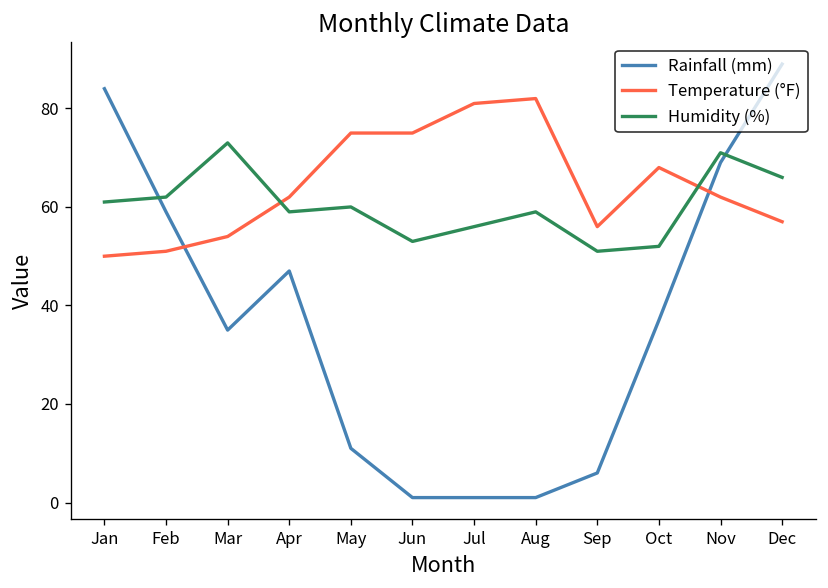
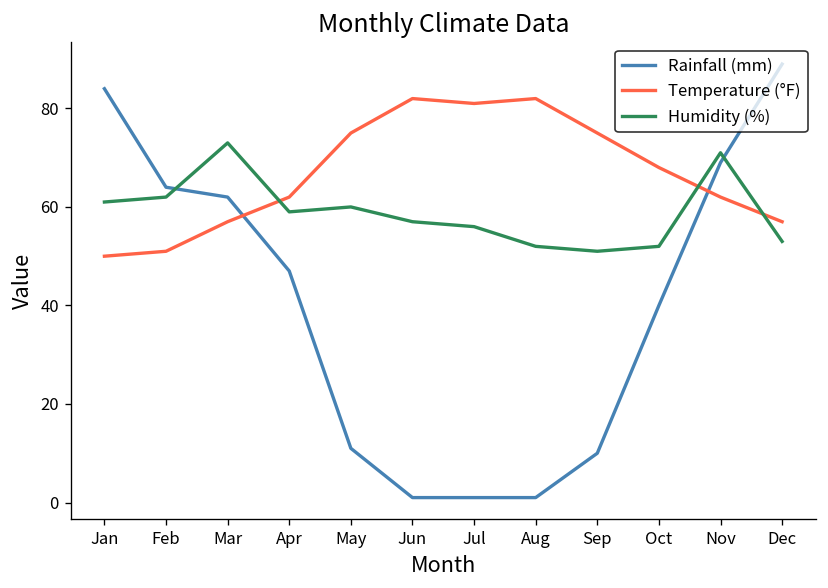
Rainfall (mm), Feb: 59 -> 64
Rainfall (mm), Mar: 35 -> 62
Temperature (°F), Mar: 54 -> 57
Temperature (°F), Jun: 75 -> 82
Humidity (%), Jun: 53 -> 57
Humidity (%), Aug: 59 -> 52
Rainfall (mm), Sep: 6 -> 10
Temperature (°F), Sep: 56 -> 75
Rainfall (mm), Oct: 37 -> 40
Humidity (%), Dec: 66 -> 53
